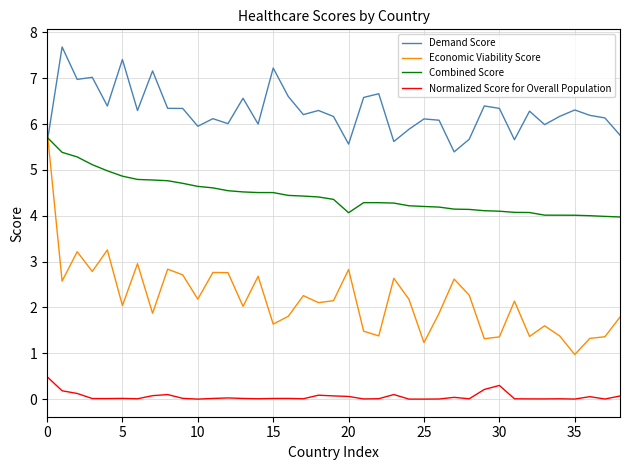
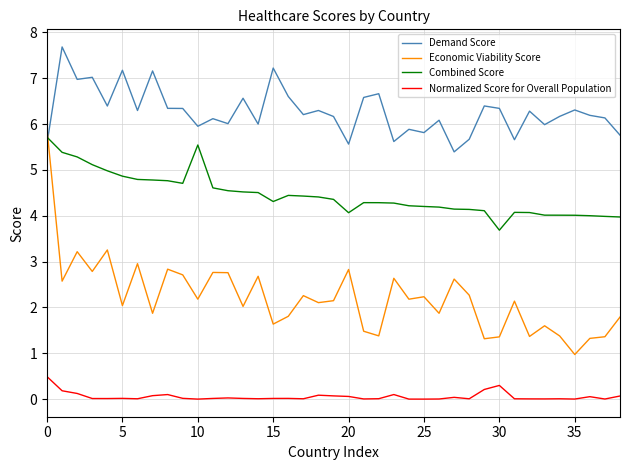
Demand Score, 5: 7.4 -> 7.2
Combined Score, 10: 4.6 -> 5.5
Combined Score, 15: 4.5 -> 4.3
Demand Score, 25: 6.1 -> 5.8
Economic Viability Score, 25: 1.2 -> 2.2
Combined Score, 30: 4.1 -> 3.7
